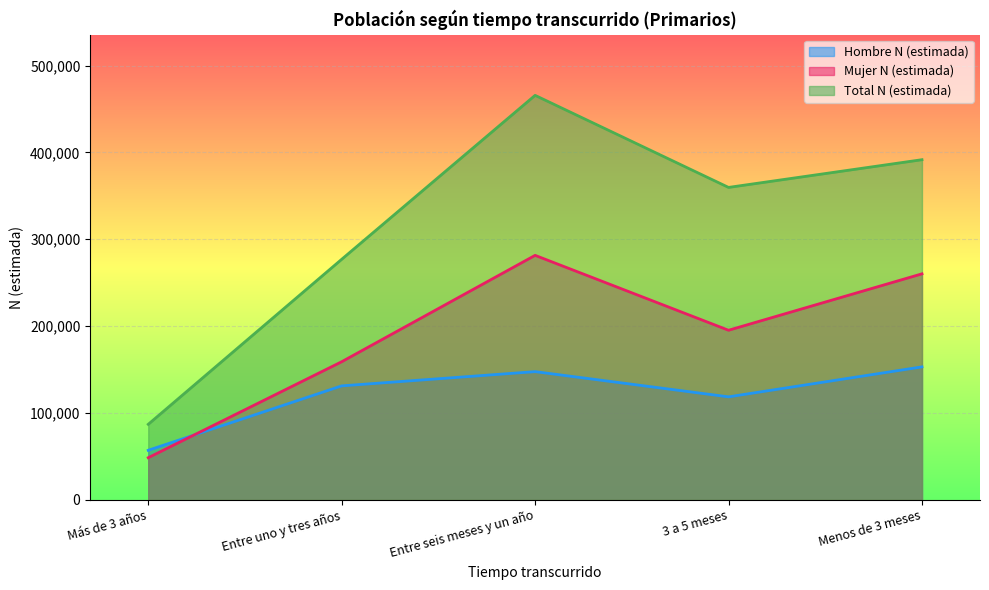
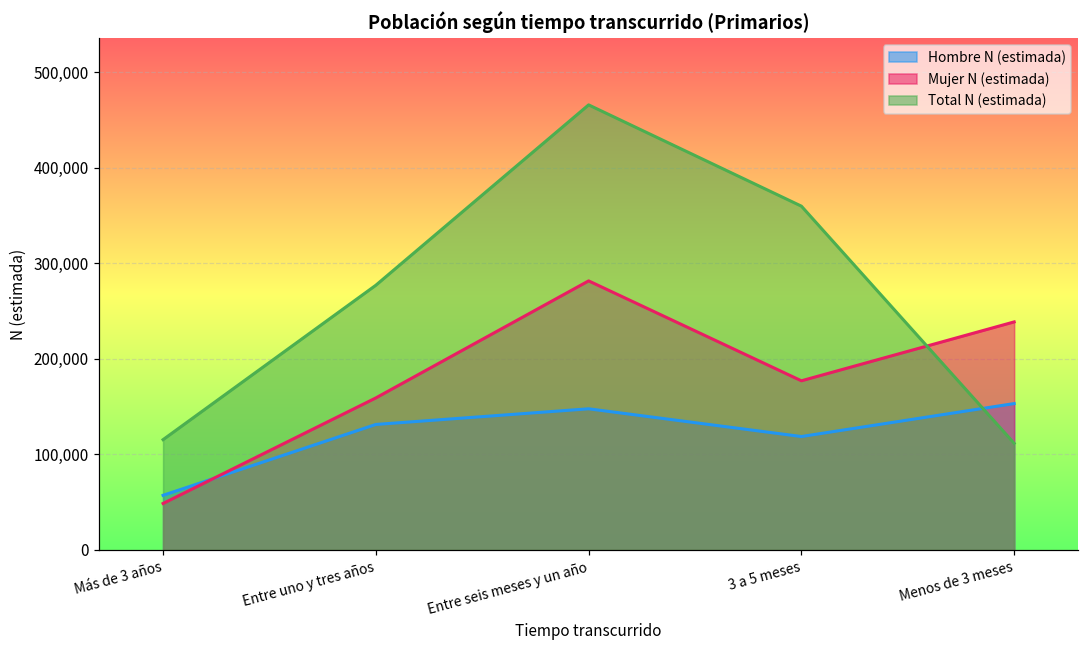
Total N (estimada), Más de 3 años: 90,000 -> 120,000
Mujer N (estimada), 3 a 5 meses: 200,000 -> 180,000
Mujer N (estimada), Menos de 3 meses: 260,000 -> 240,000
Total N (estimada), Menos de 3 meses: 390,000 -> 110,000
